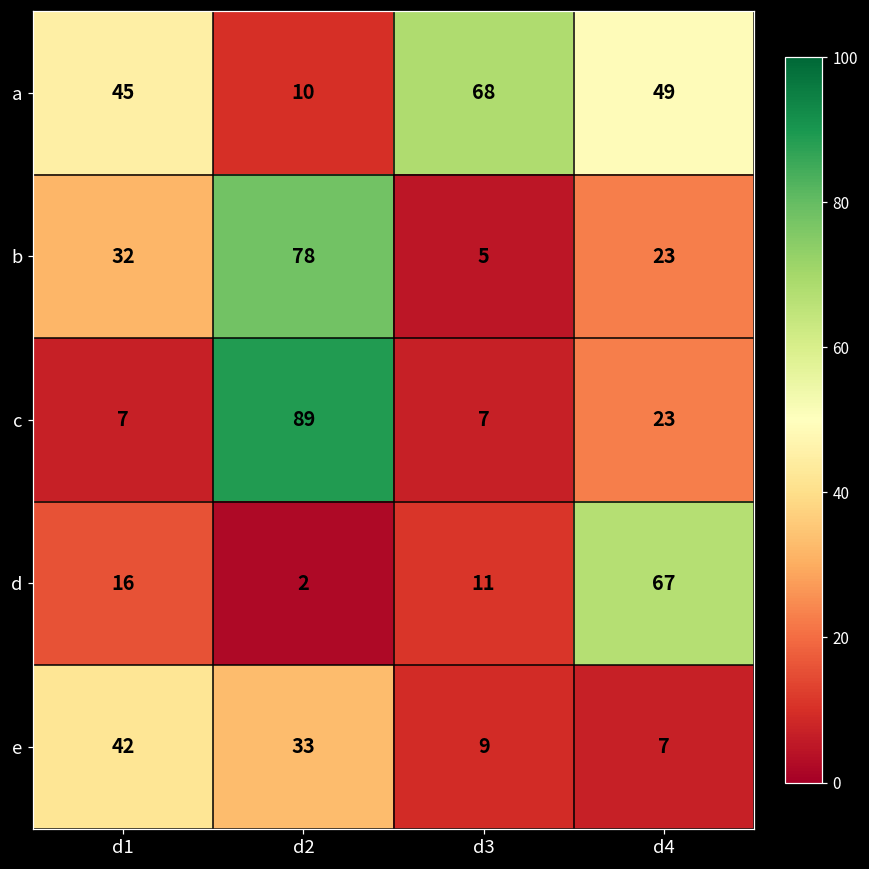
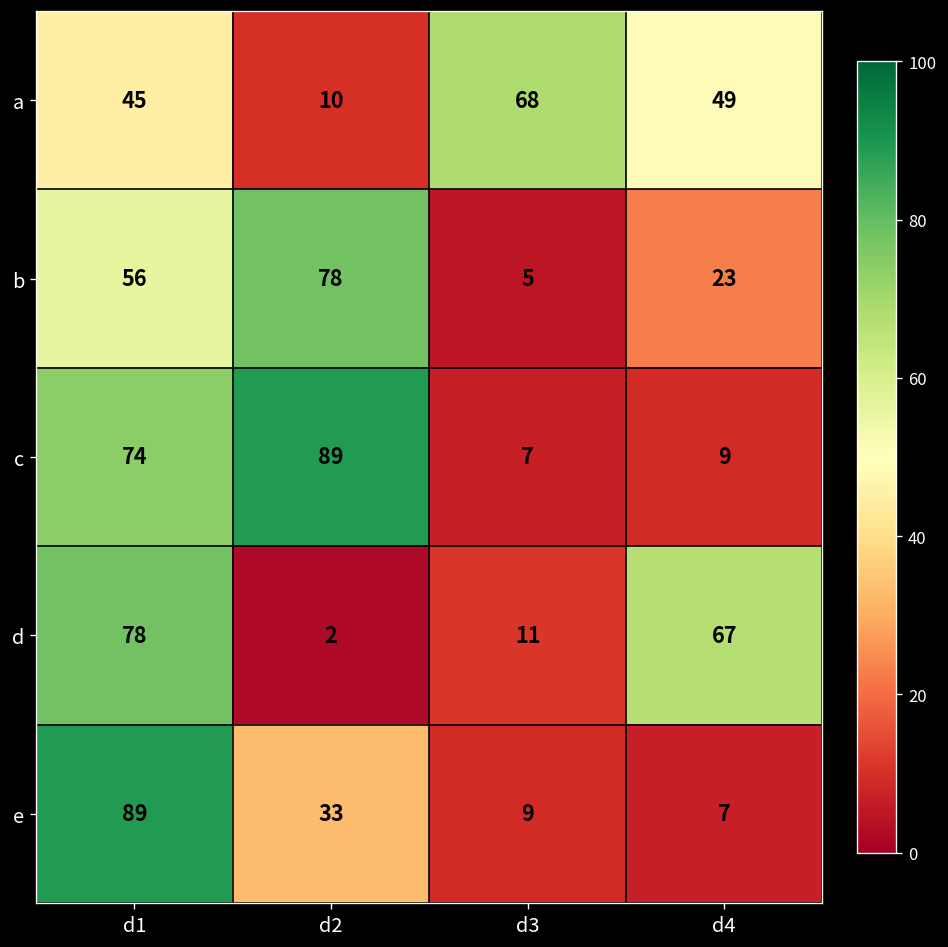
b, d1: 32 -> 56
c, d1: 7 -> 74
c, d4: 23 -> 9
d, d1: 16 -> 78
e, d1: 42 -> 89
